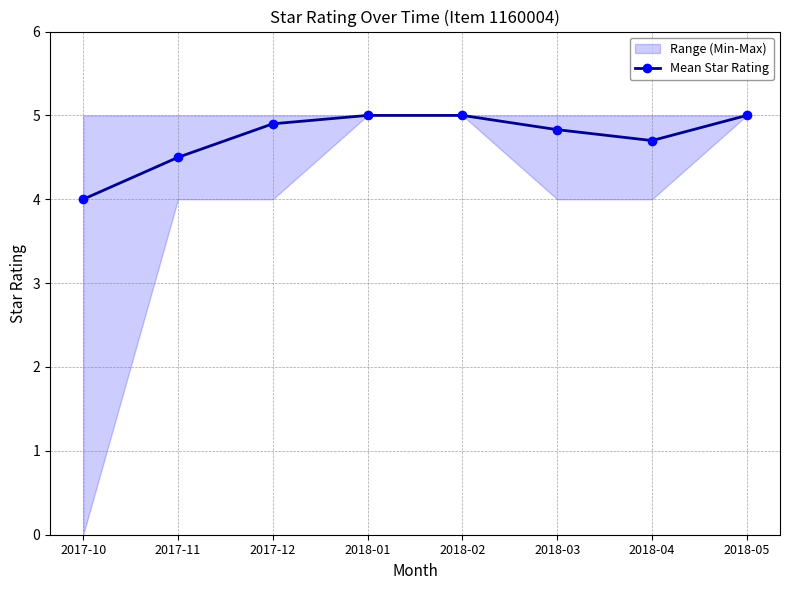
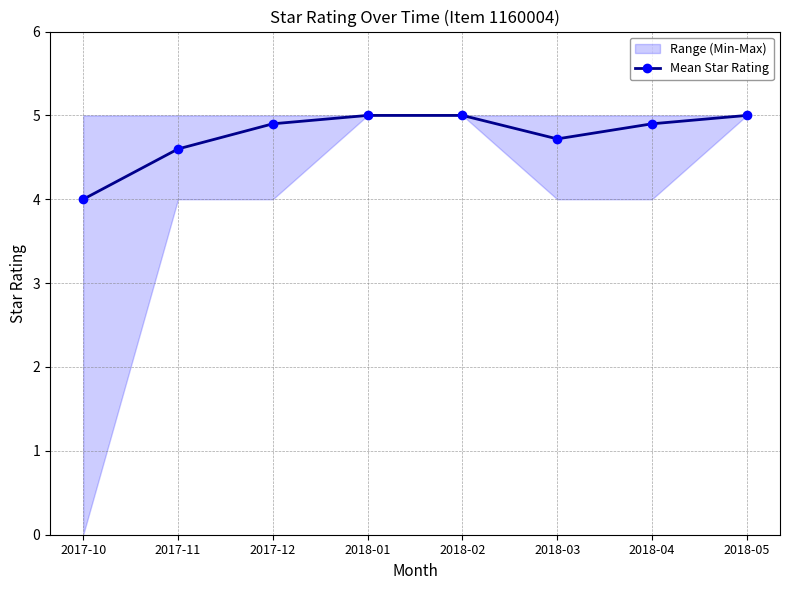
Mean Star Rating, 2017-11: 4.5 -> 4.6
Mean Star Rating, 2018-03: 4.8 -> 4.7
Mean Star Rating, 2018-04: 4.7 -> 4.9
